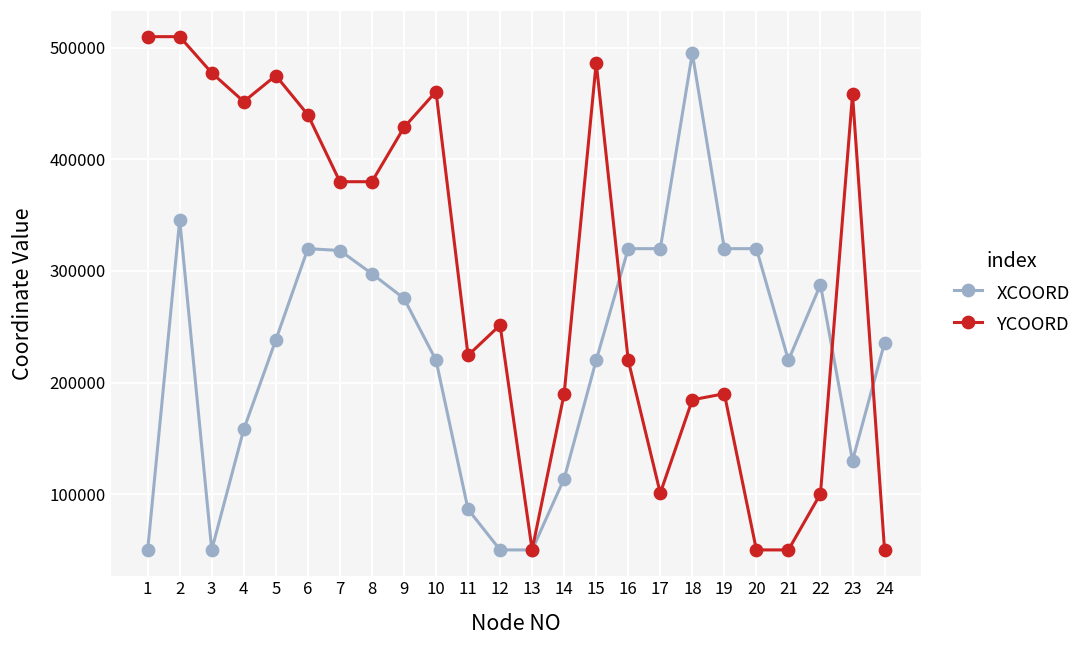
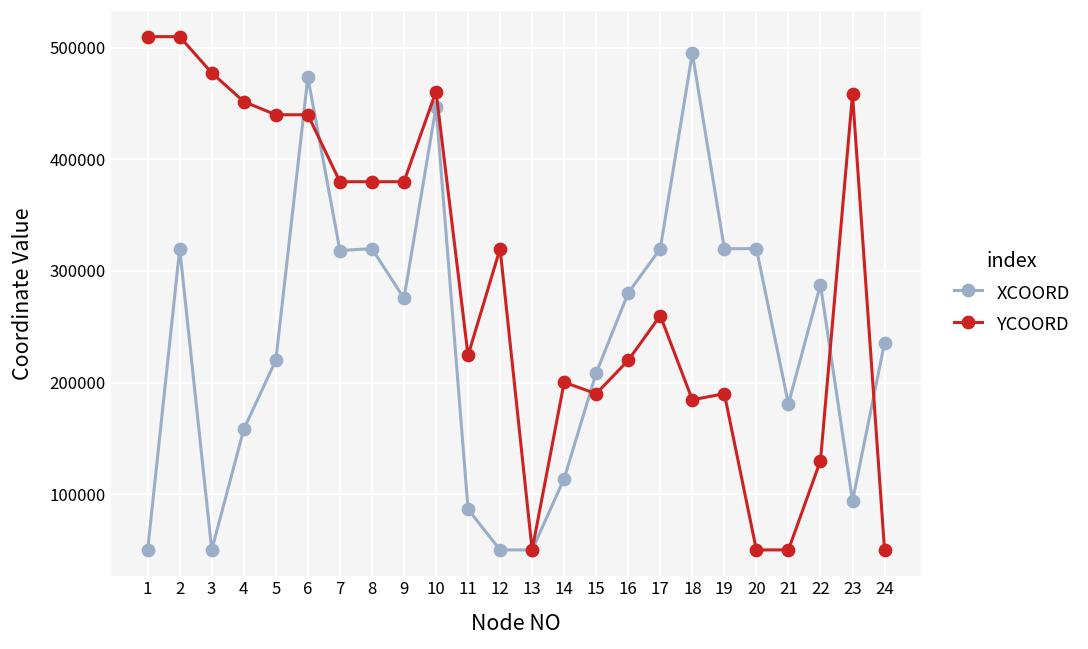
XCOORD, 2: 346000 -> 320000
XCOORD, 5: 238000 -> 220000
YCOORD, 5: 475000 -> 440000
XCOORD, 6: 320000 -> 474000
XCOORD, 8: 298000 -> 320000
YCOORD, 9: 429000 -> 380000
XCOORD, 10: 220000 -> 447000
YCOORD, 12: 252000 -> 320000
YCOORD, 14: 190000 -> 200000
XCOORD, 15: 220000 -> 209000
YCOORD, 15: 487000 -> 190000
XCOORD, 16: 320000 -> 280000
YCOORD, 17: 101000 -> 260000
XCOORD, 21: 220000 -> 181000
YCOORD, 22: 100000 -> 130000
XCOORD, 23: 130000 -> 94000
